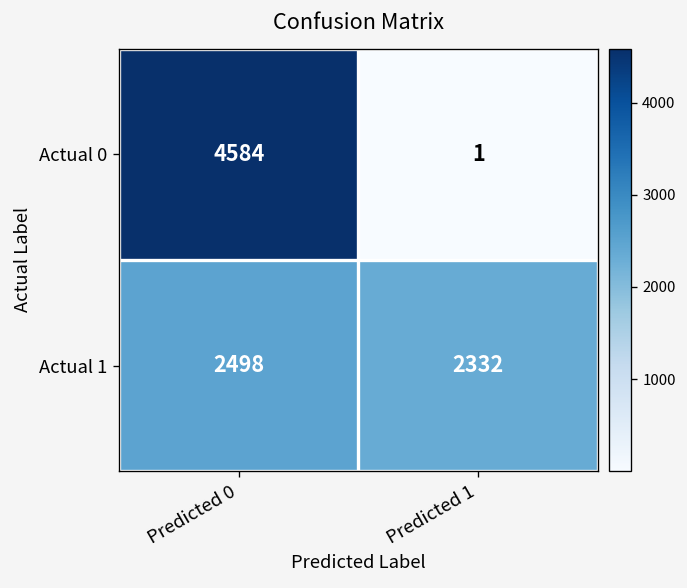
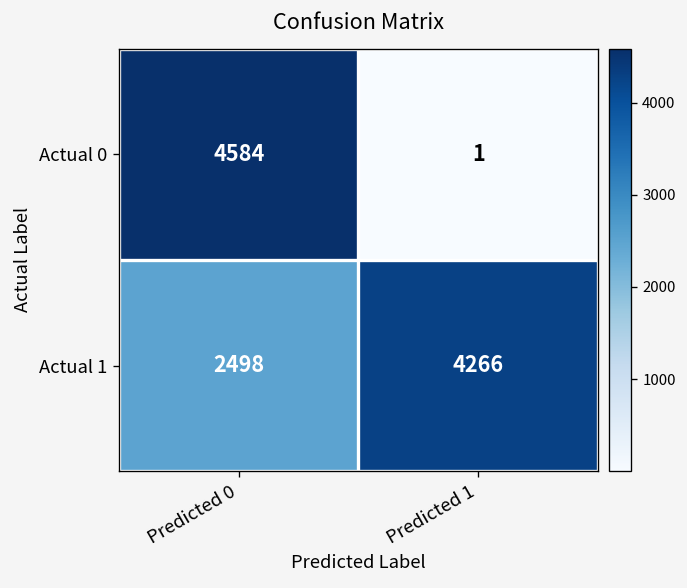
Actual 1, Predicted 1: 2332 -> 4266
